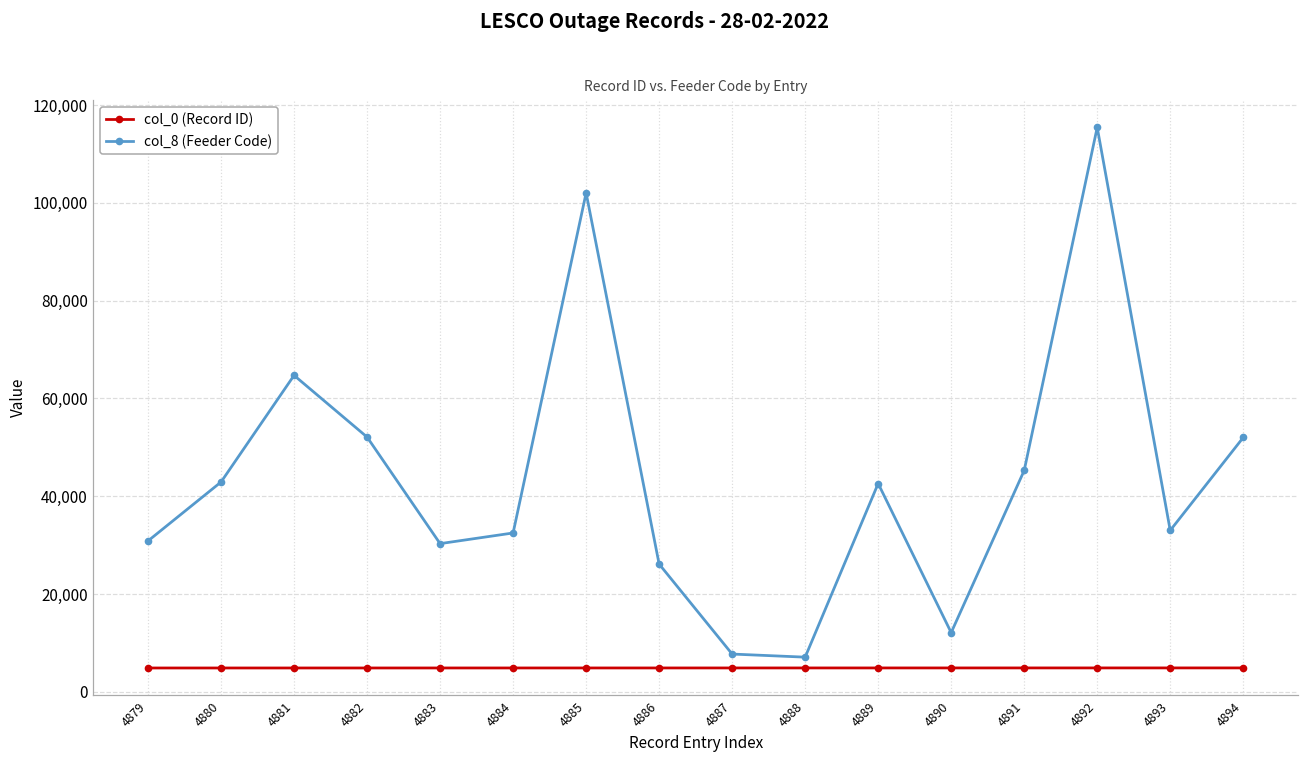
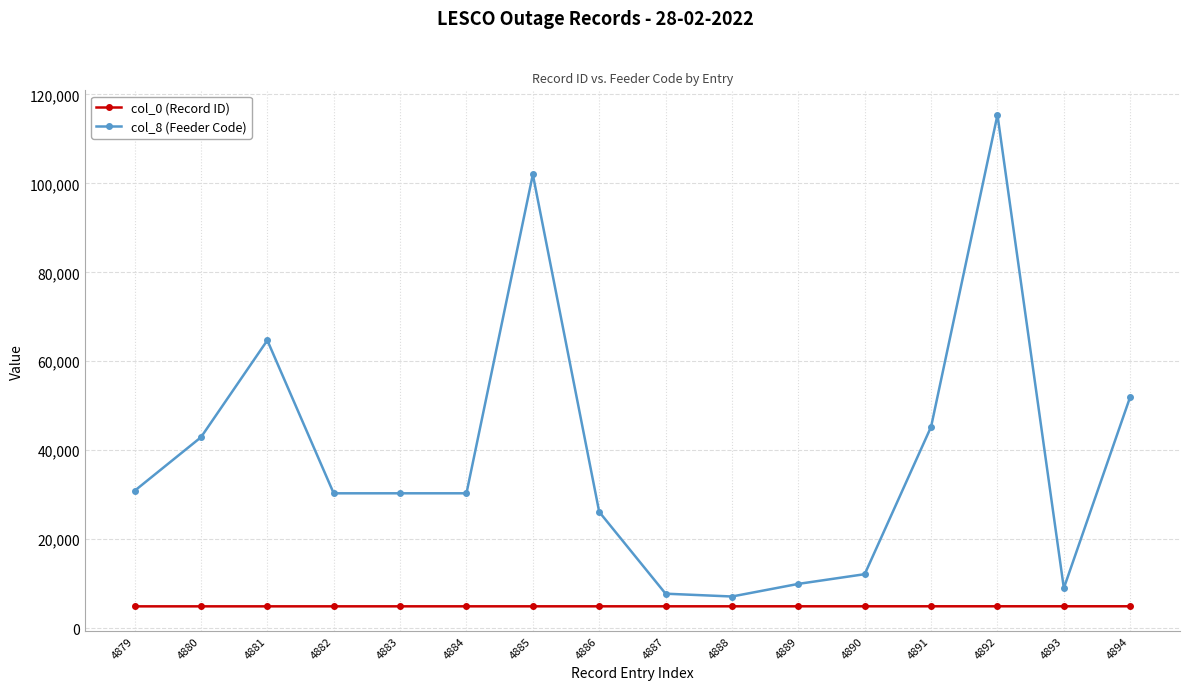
col_8 (Feeder Code), 4882: 52,000 -> 30,000
col_8 (Feeder Code), 4884: 32,000 -> 30,000
col_8 (Feeder Code), 4889: 43,000 -> 10,000
col_8 (Feeder Code), 4893: 33,000 -> 9,000
